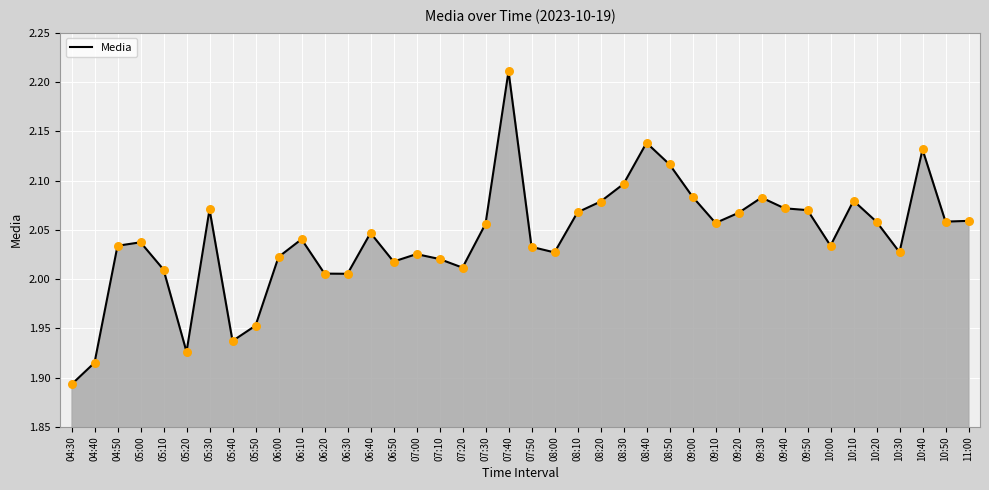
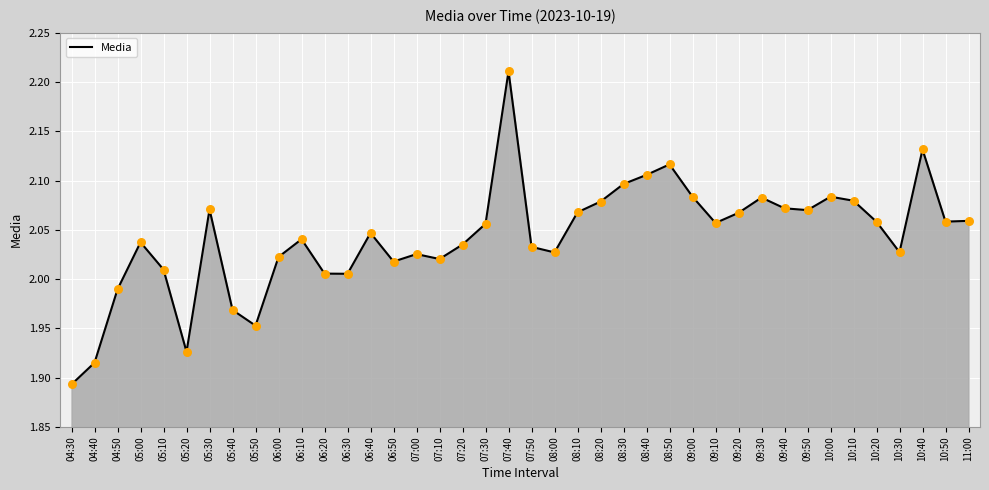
04:50: 2.03 -> 1.99
05:40: 1.94 -> 1.97
07:20: 2.01 -> 2.04
08:40: 2.14 -> 2.11
10:00: 2.03 -> 2.08
